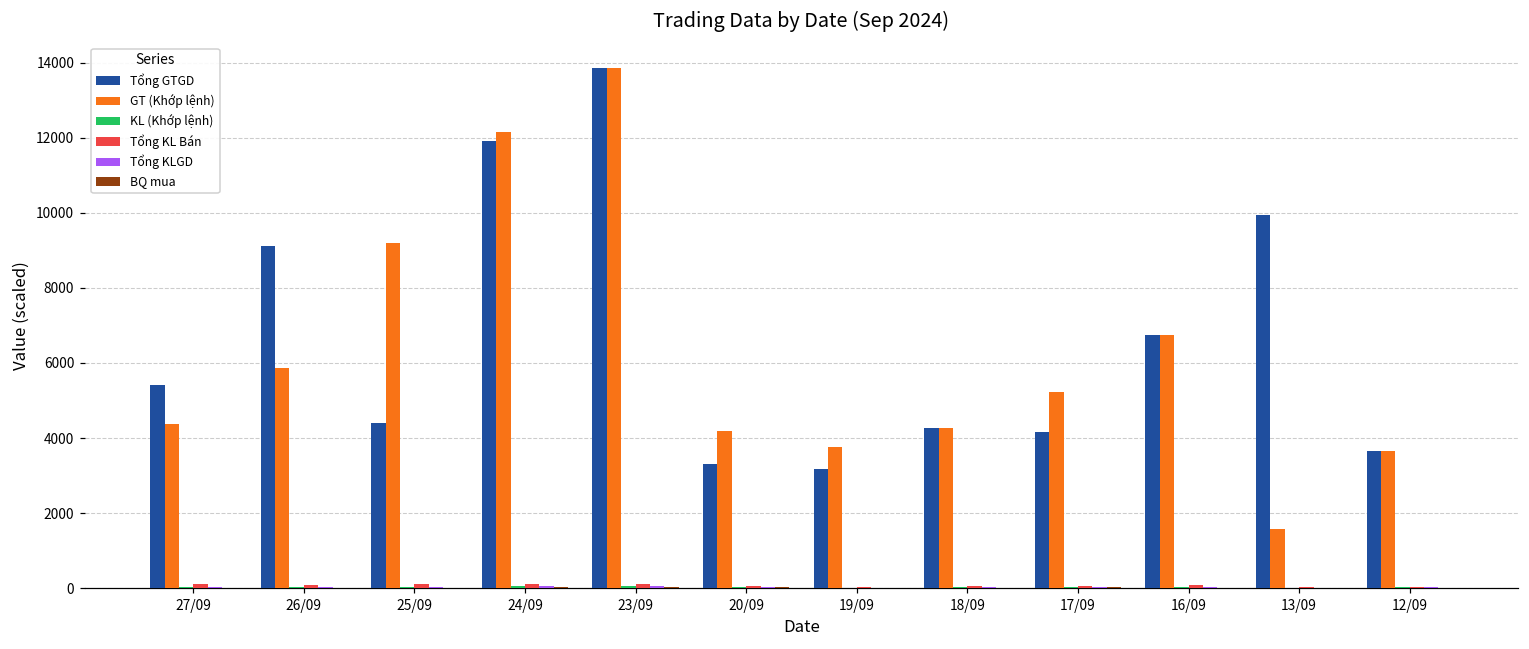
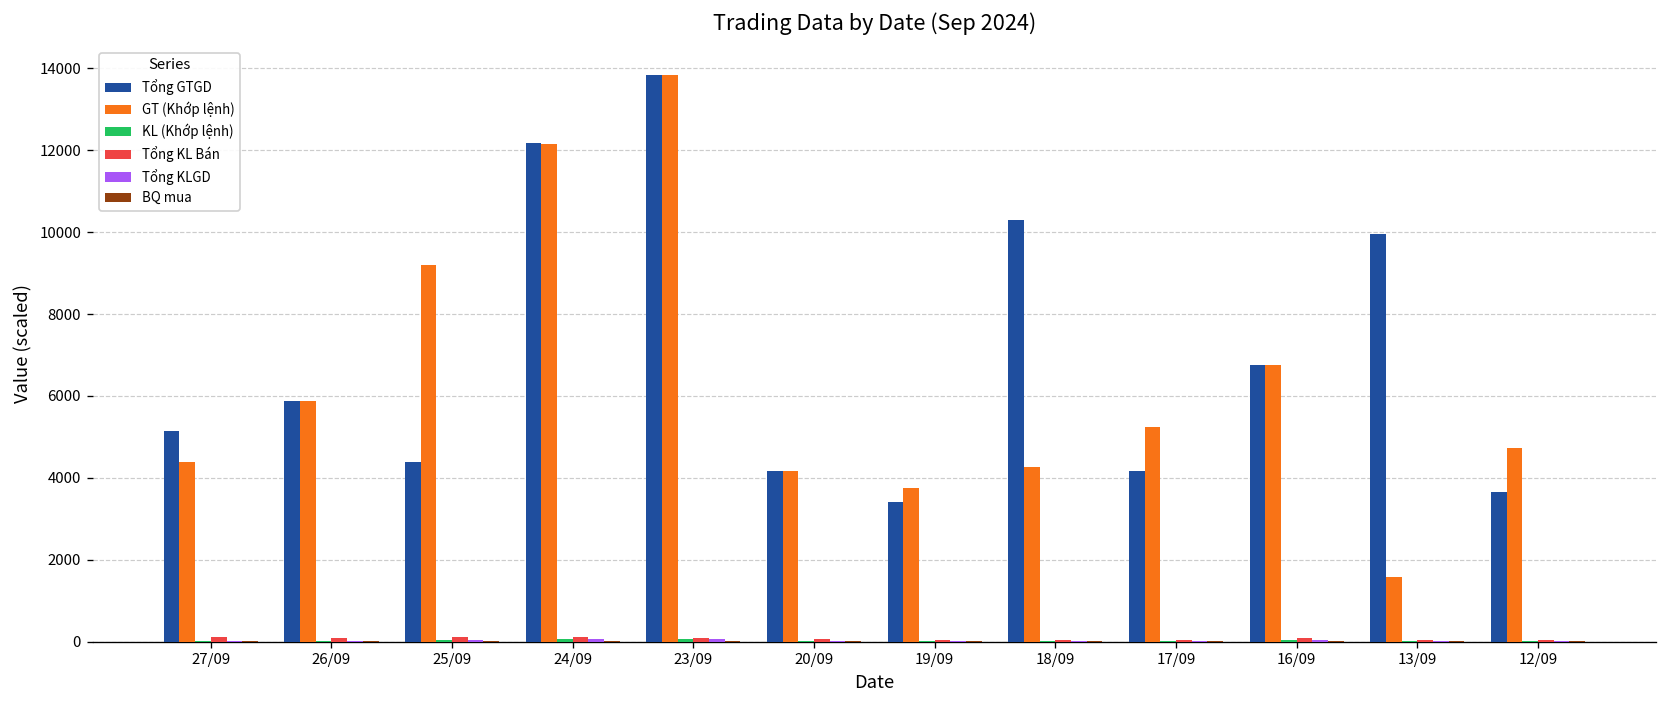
Tổng GTGD, 27/09: 5400 -> 5100
Tổng GTGD, 26/09: 9100 -> 5900
Tổng GTGD, 24/09: 11900 -> 12200
Tổng GTGD, 20/09: 3300 -> 4200
Tổng GTGD, 19/09: 3200 -> 3400
Tổng GTGD, 18/09: 4300 -> 10300
GT (Khớp lệnh), 12/09: 3600 -> 4700
